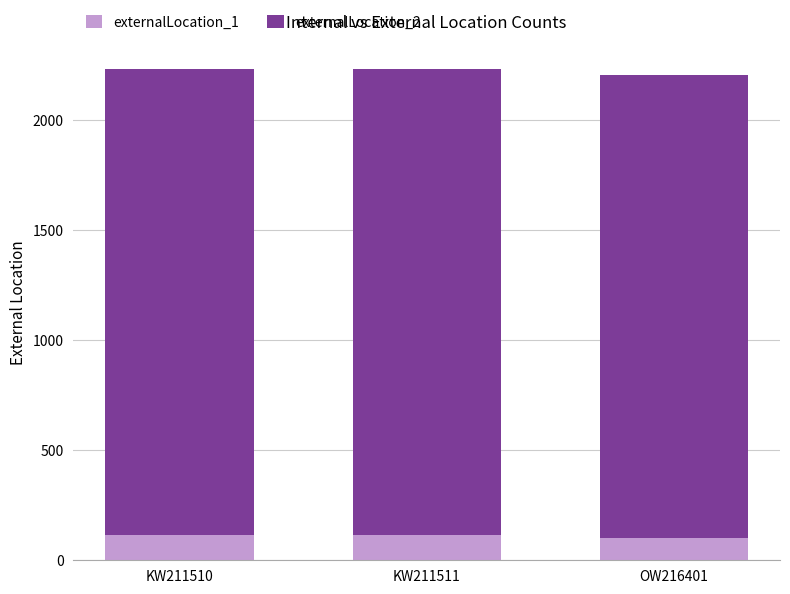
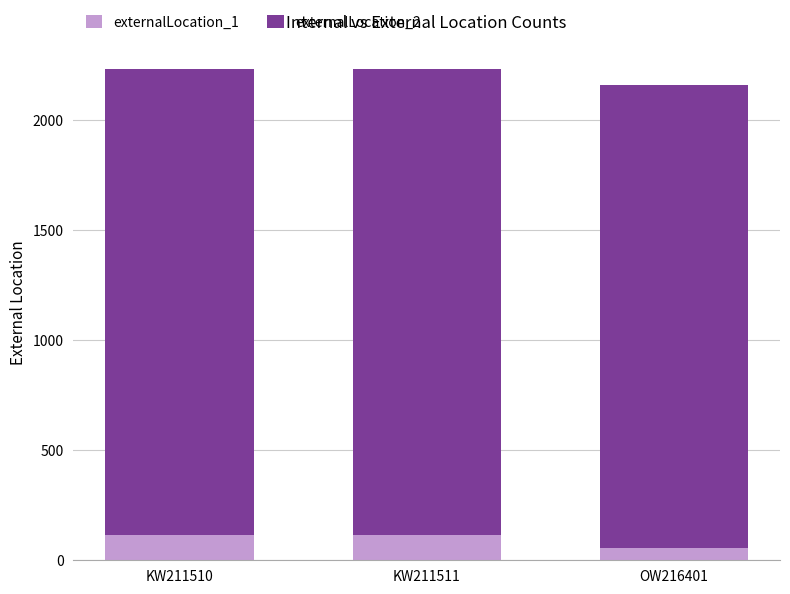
externalLocation_1, OW216401: 100 -> 50
